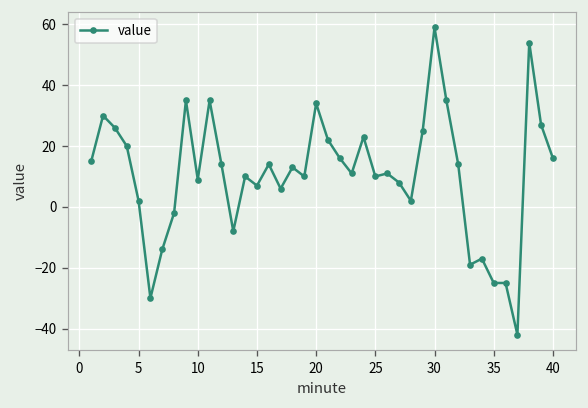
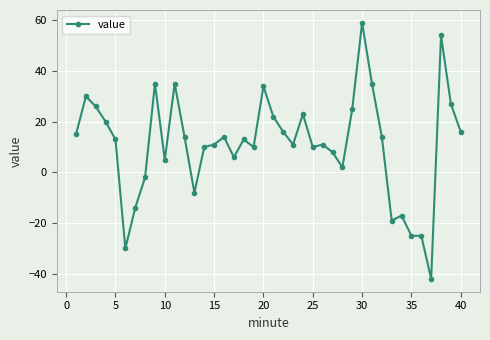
5: 2 -> 13
10: 9 -> 5
15: 7 -> 11
